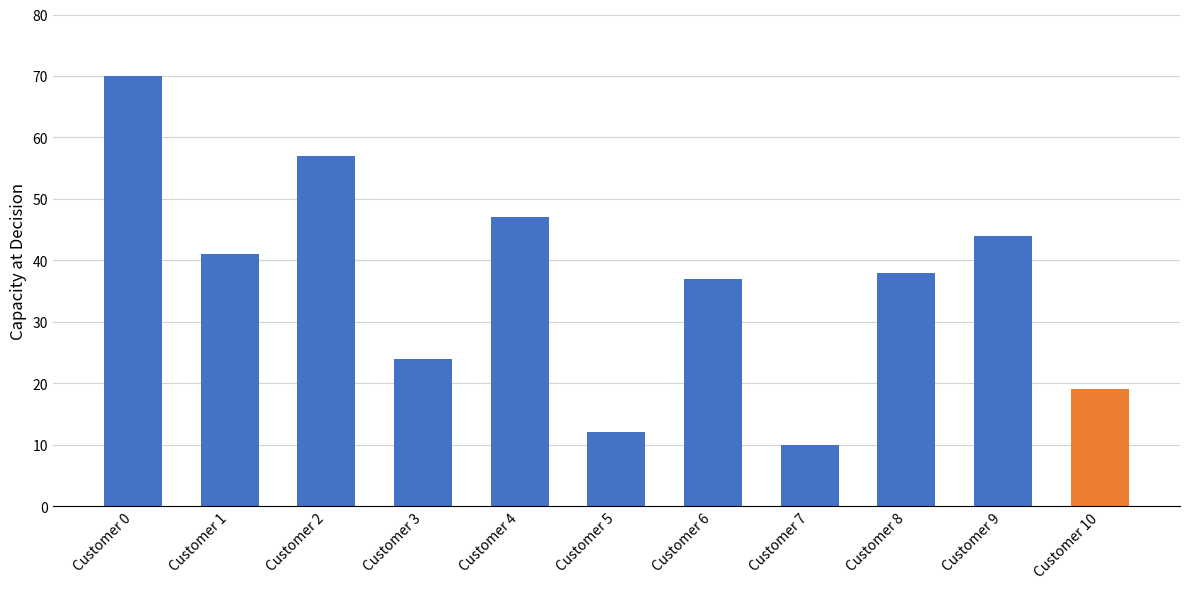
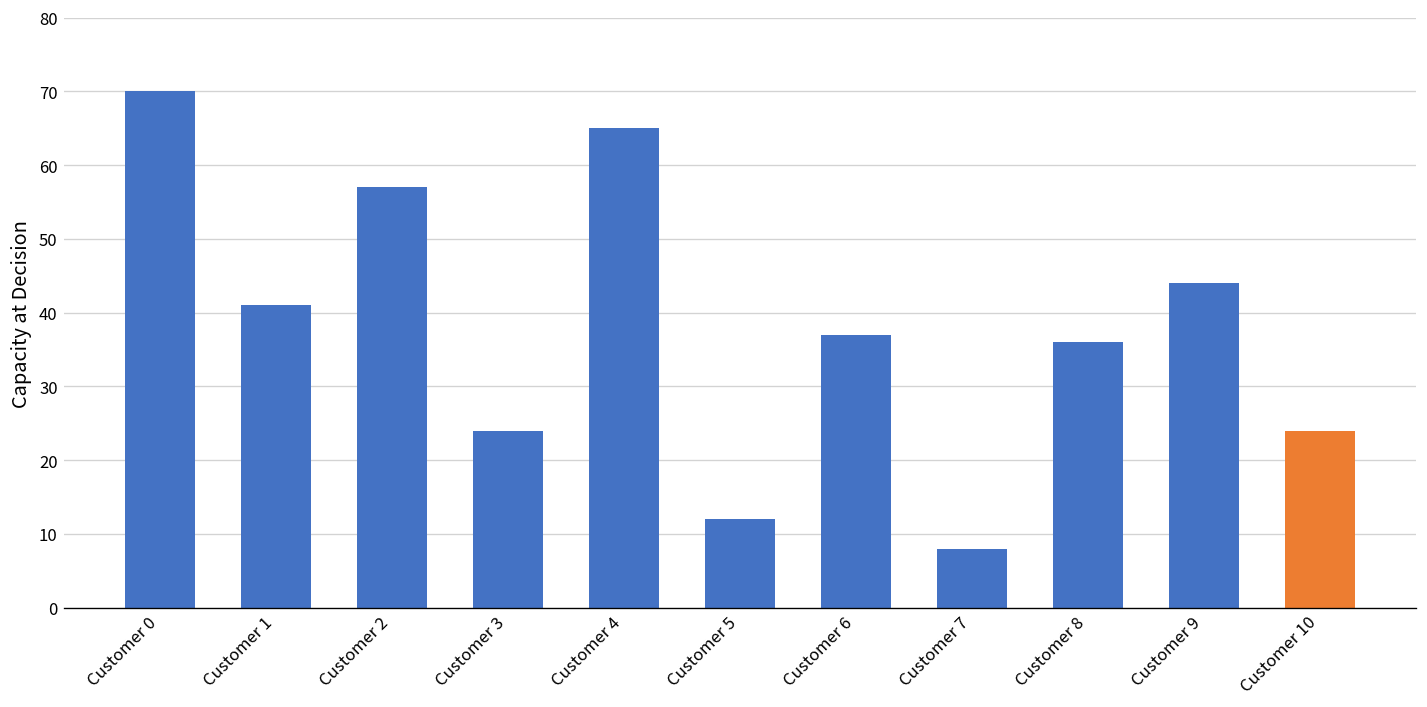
Customer 4: 47 -> 65
Customer 7: 10 -> 8
Customer 8: 38 -> 36
Customer 10: 19 -> 24
